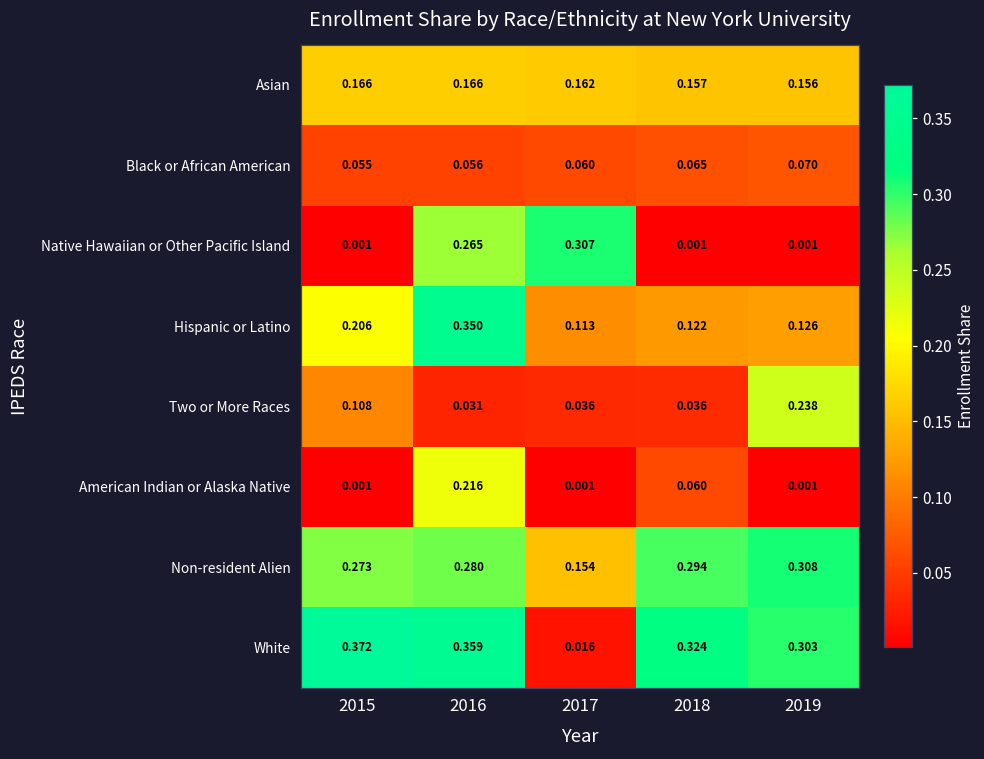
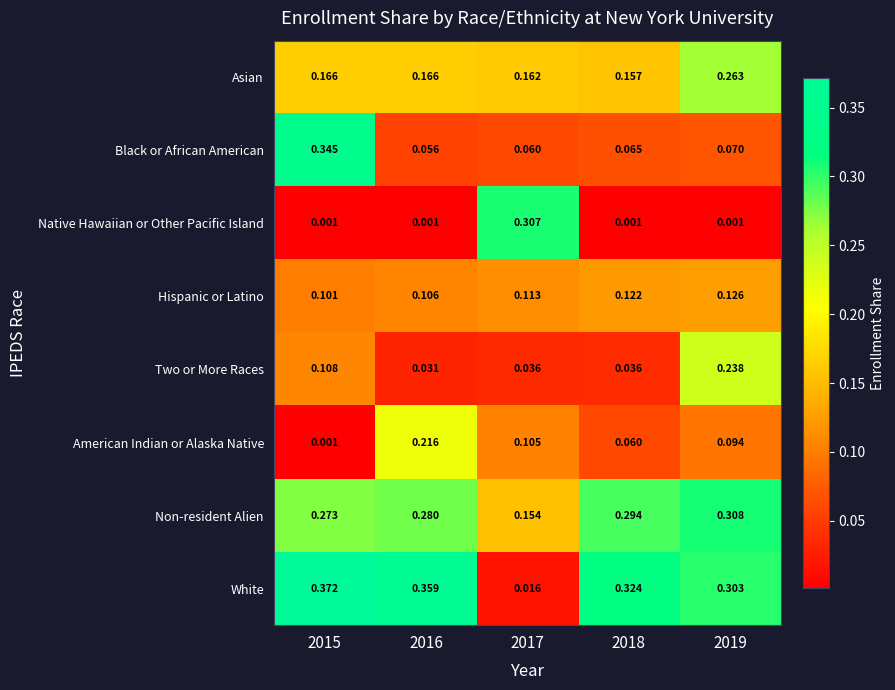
Asian, 2019: 0.156 -> 0.263
Black or African American, 2015: 0.055 -> 0.345
Native Hawaiian or Other Pacific Island, 2016: 0.265 -> 0.001
Hispanic or Latino, 2015: 0.206 -> 0.101
Hispanic or Latino, 2016: 0.350 -> 0.106
American Indian or Alaska Native, 2017: 0.001 -> 0.105
American Indian or Alaska Native, 2019: 0.001 -> 0.094
